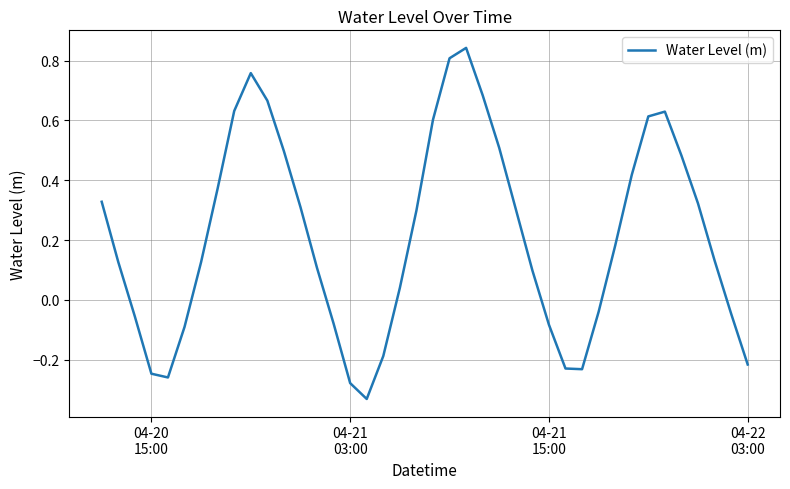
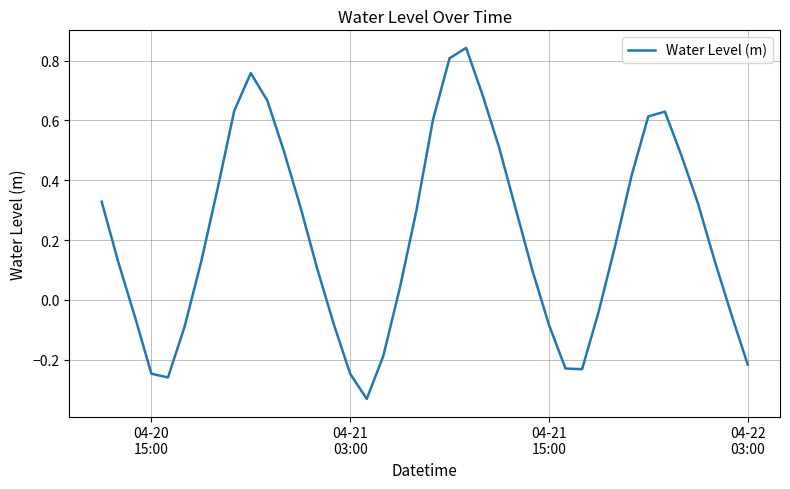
04-21 03:00: -0.28 -> -0.25
